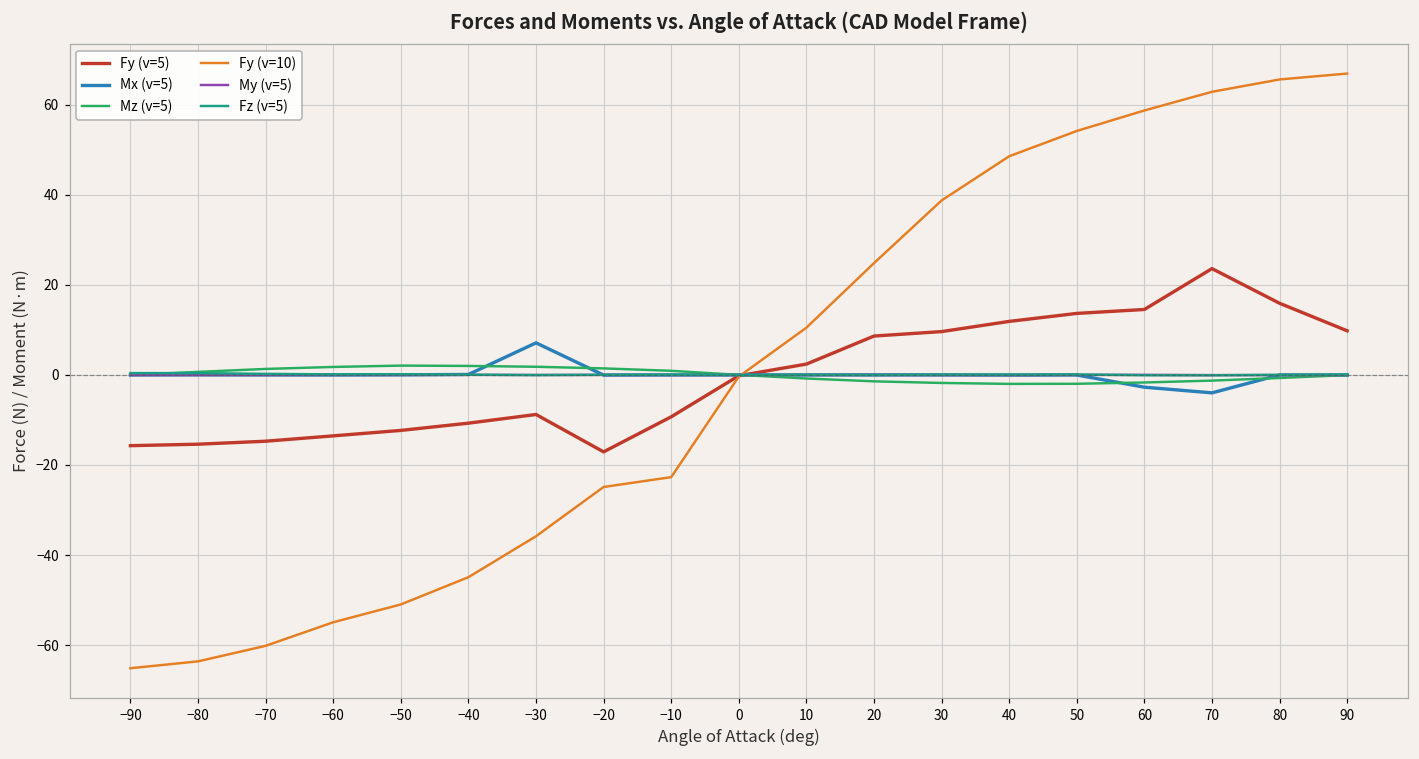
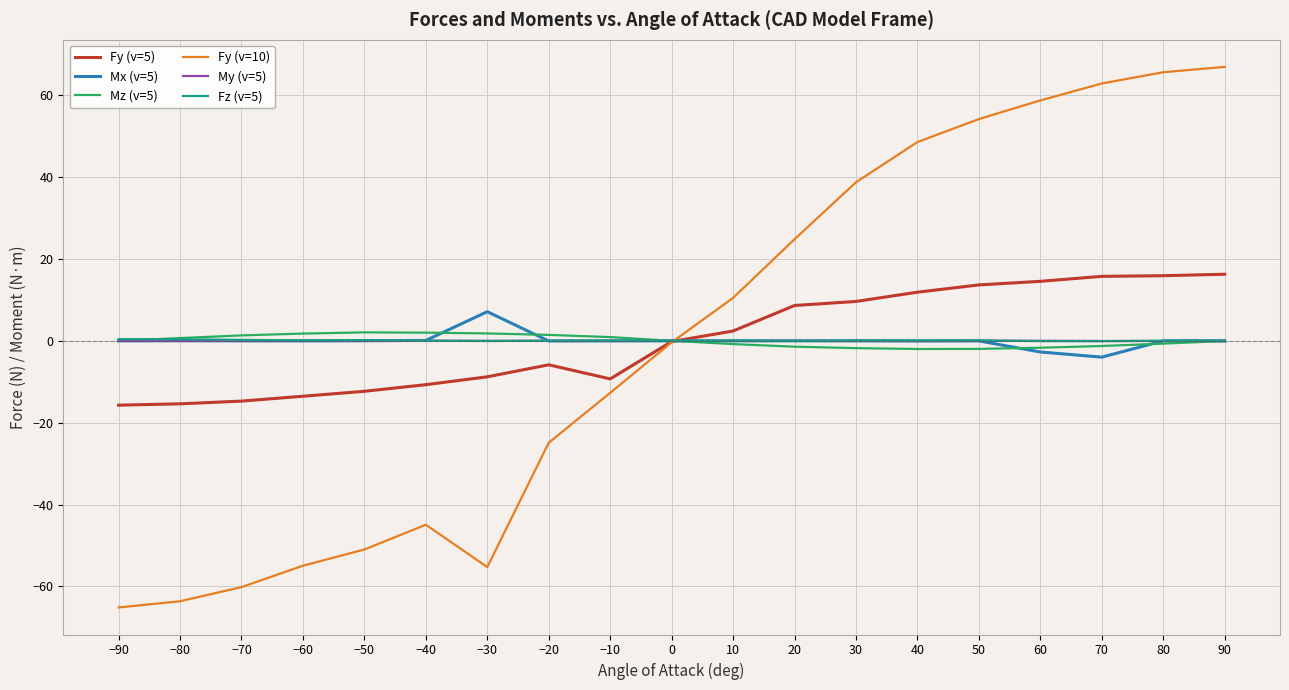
Fy (v=10), −30: -36 -> -55
Fy (v=5), −20: -17 -> -6
Fy (v=10), −10: -23 -> -13
Fy (v=5), 70: 24 -> 16
Fy (v=5), 90: 10 -> 16
